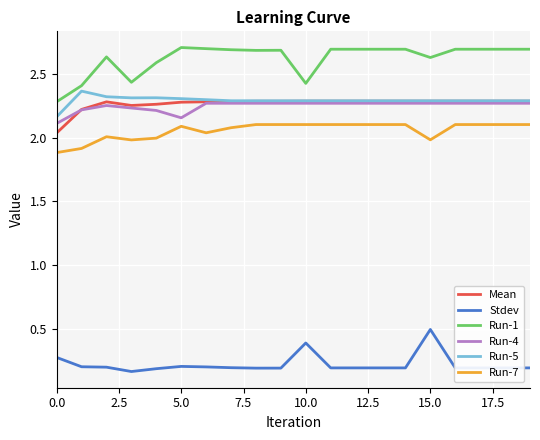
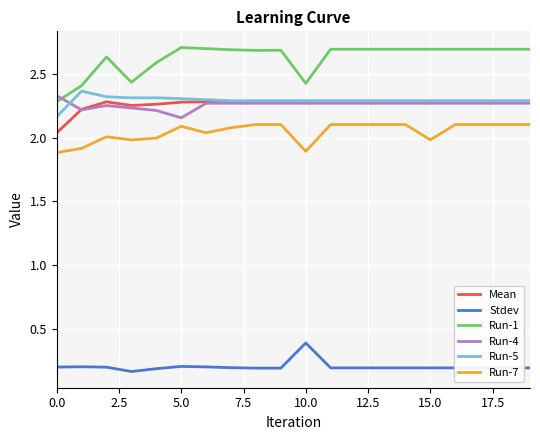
Stdev, 0.0: 0.28 -> 0.20
Run-4, 0.0: 2.11 -> 2.33
Run-7, 10.0: 2.10 -> 1.89
Stdev, 15.0: 0.50 -> 0.20
Run-1, 15.0: 2.63 -> 2.69
